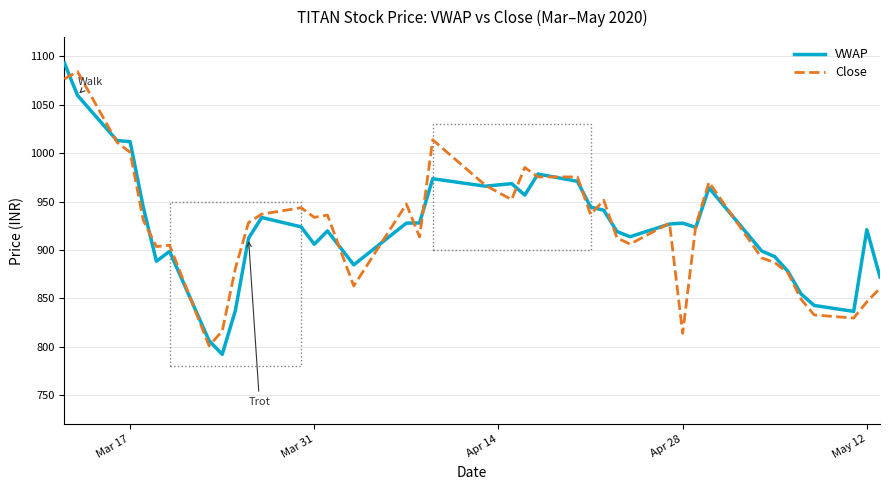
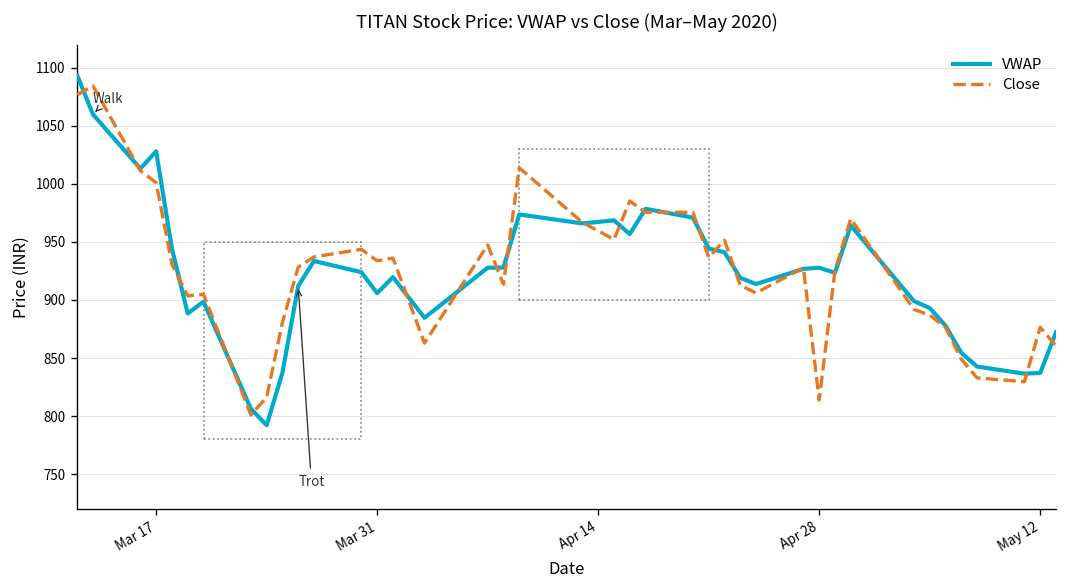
VWAP, Mar 17: 1010 -> 1030
VWAP, May 12: 920 -> 840
Close, May 12: 850 -> 880
